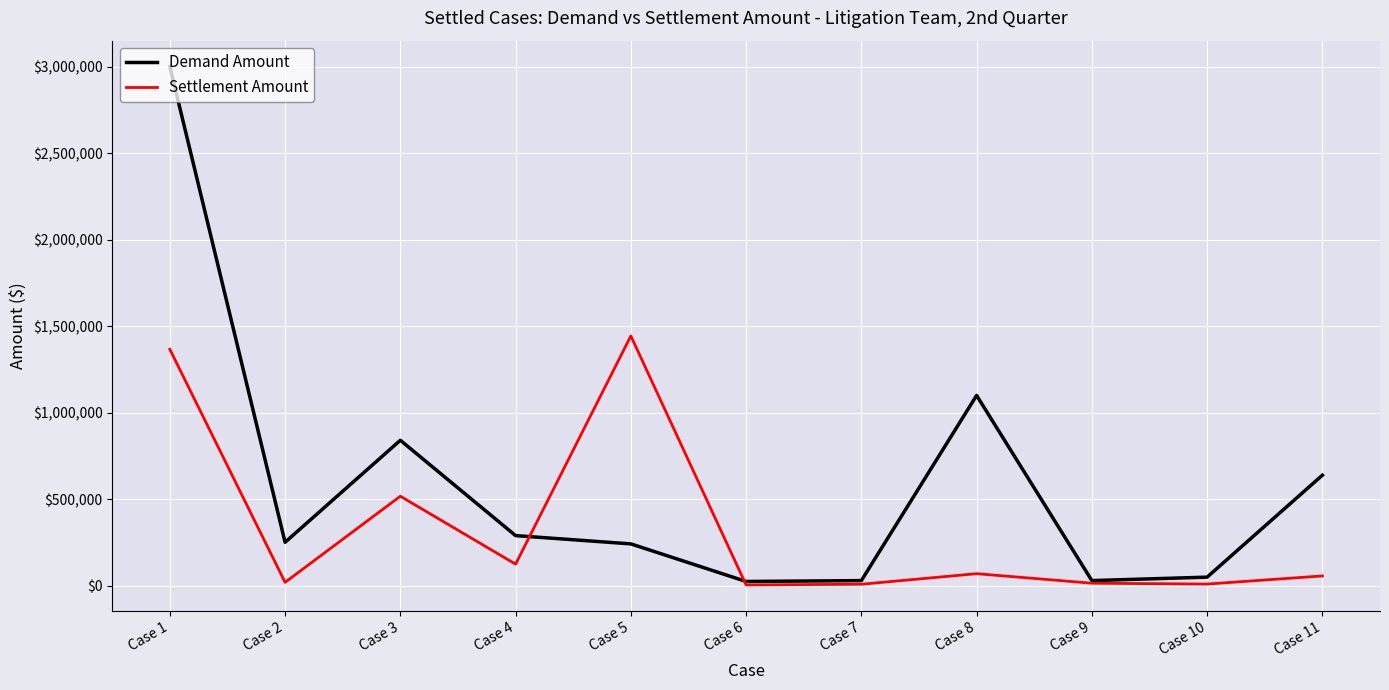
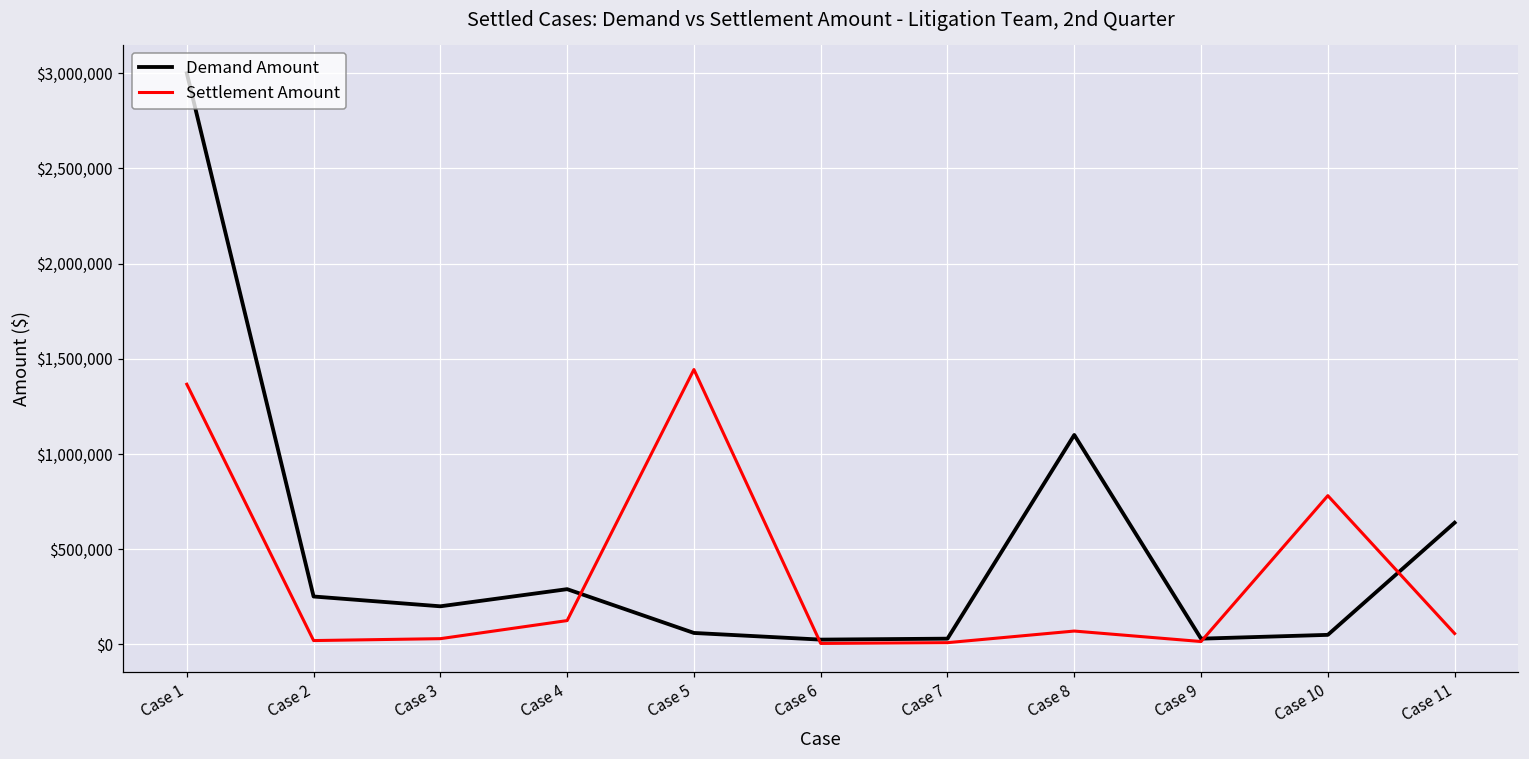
Demand Amount, Case 3: $840,000 -> $200,000
Settlement Amount, Case 3: $520,000 -> $30,000
Demand Amount, Case 5: $240,000 -> $60,000
Settlement Amount, Case 10: $10,000 -> $780,000
